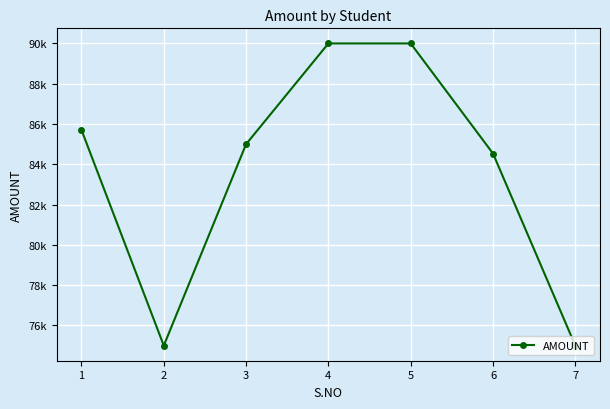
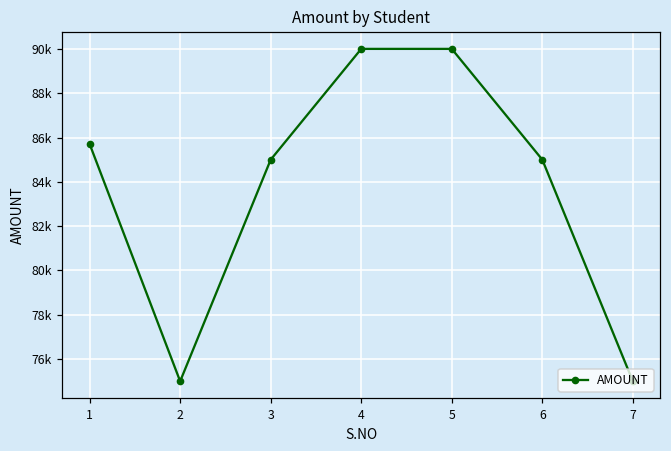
6: 84500 -> 85000
